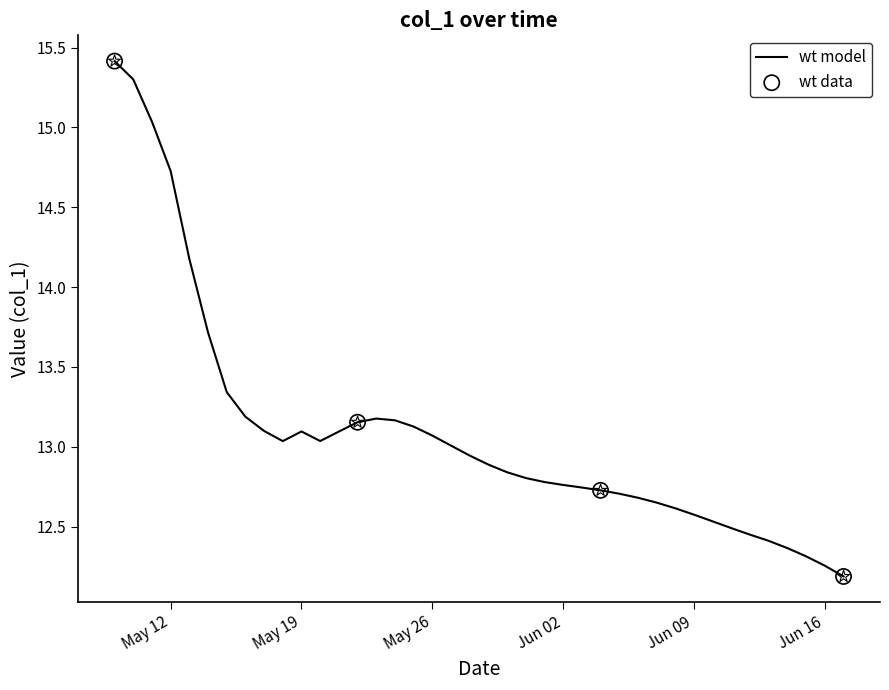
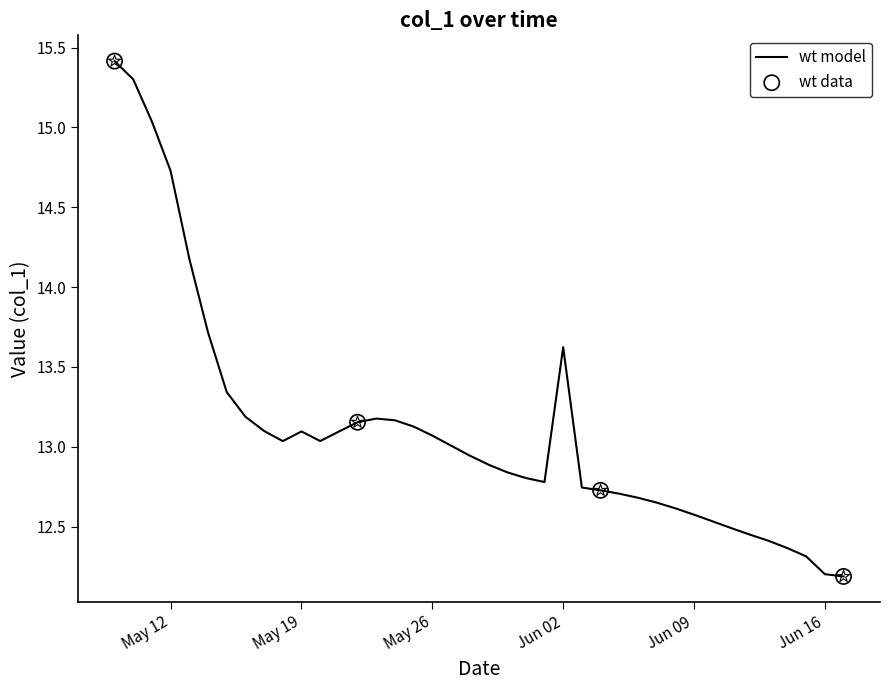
wt model, Jun 02: 12.76 -> 13.62
wt model, Jun 16: 12.26 -> 12.20
